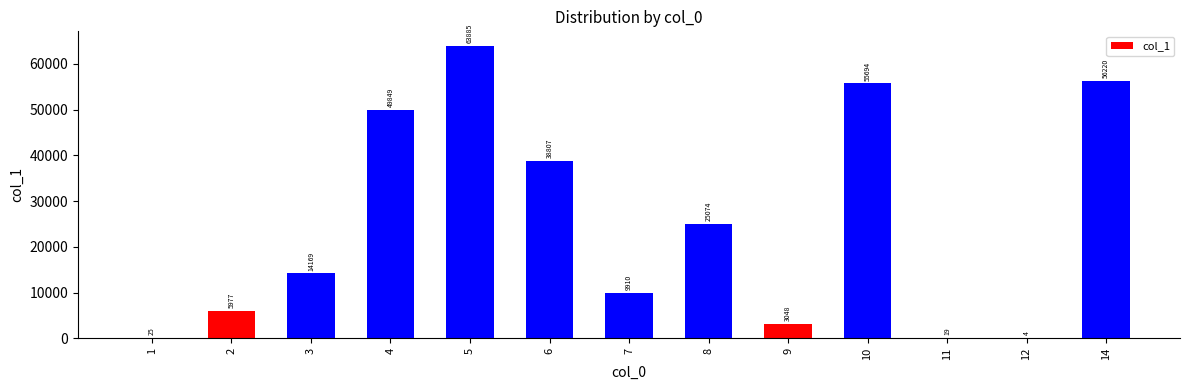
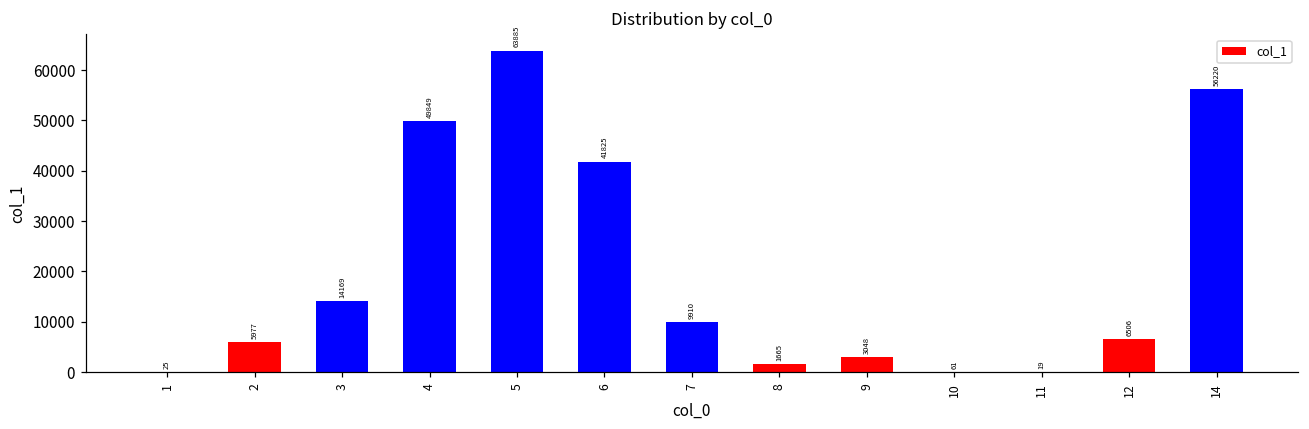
6: 38807 -> 41825
8: 25074 -> 1665
10: 55694 -> 61
12: 4 -> 6506
